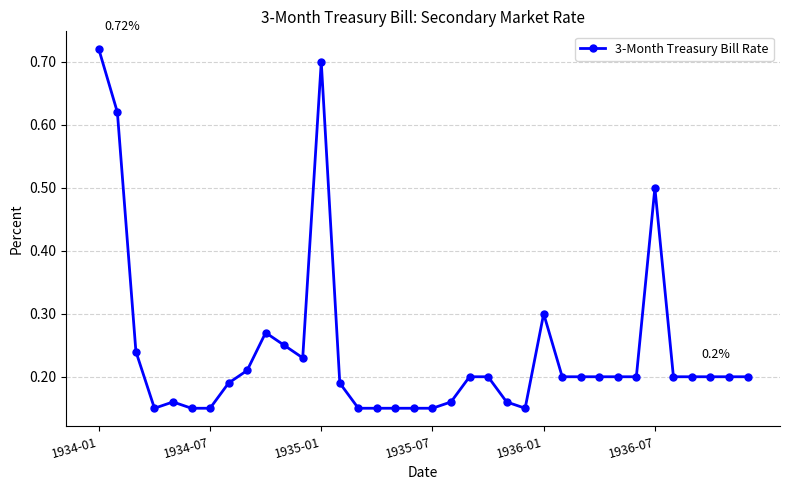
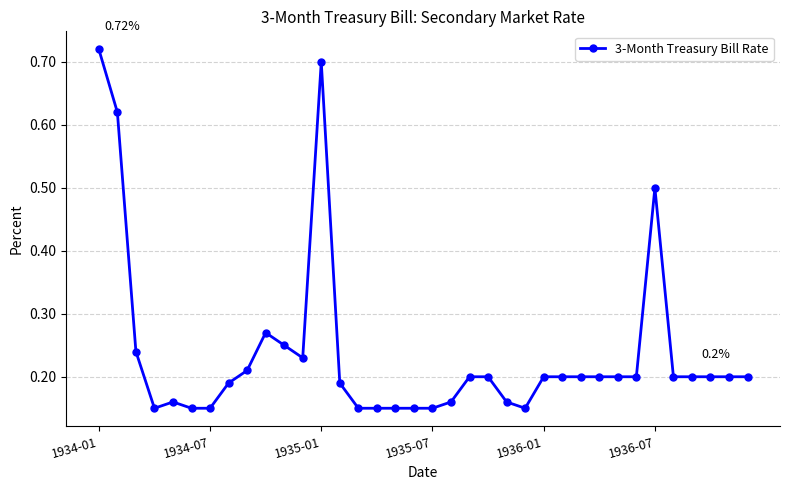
1936-01: 0.3 -> 0.2
